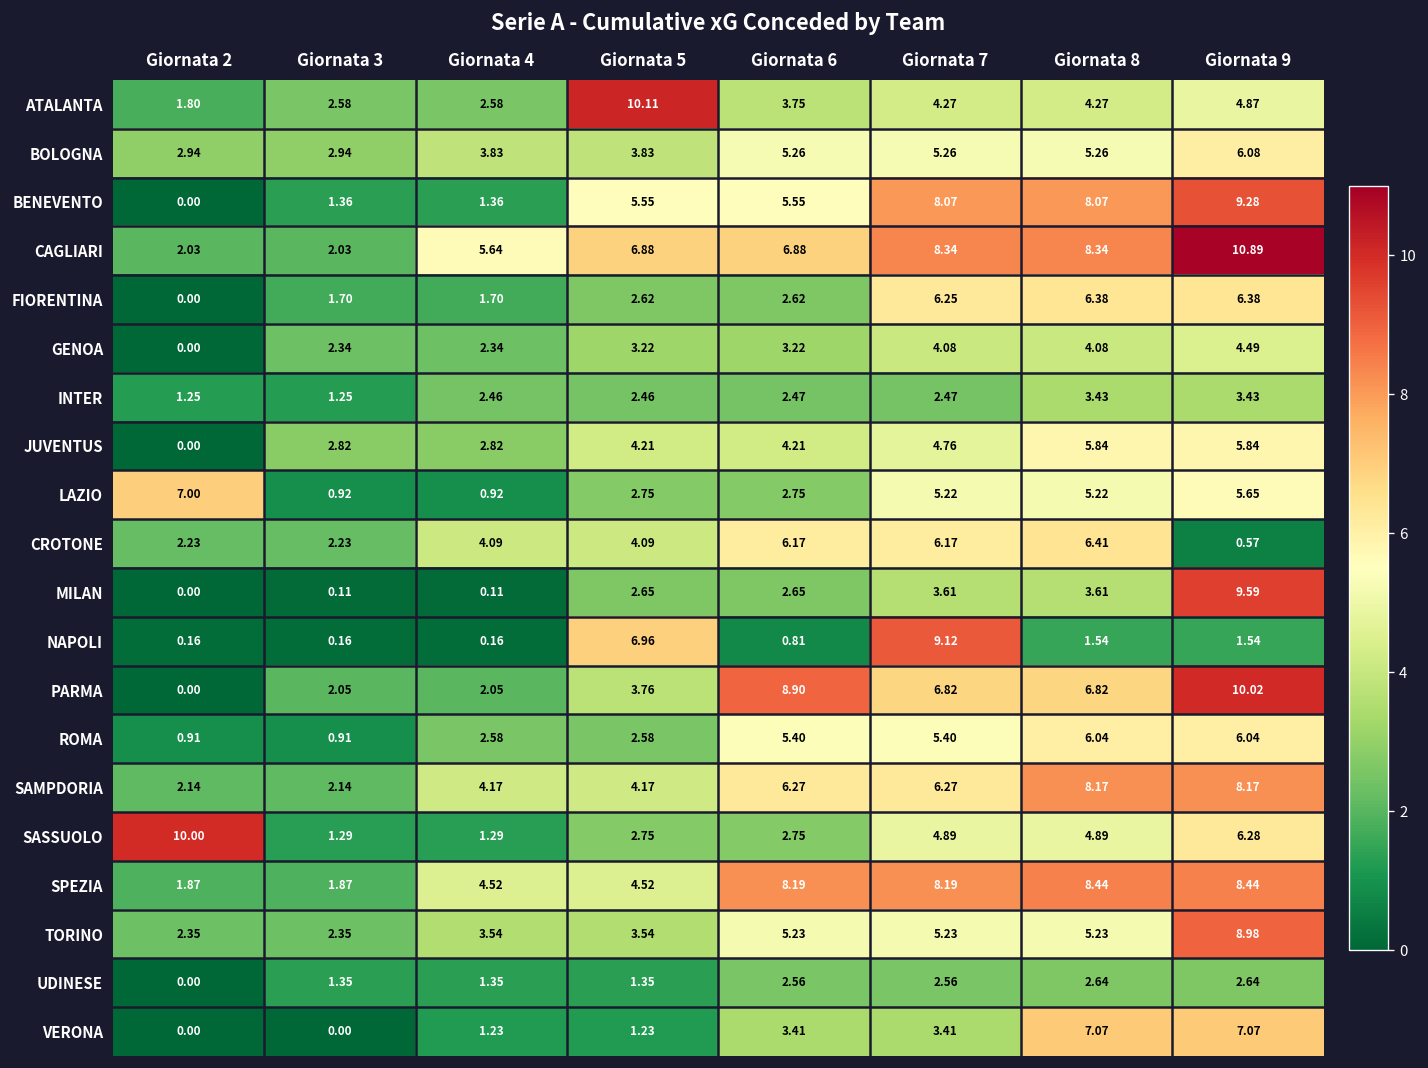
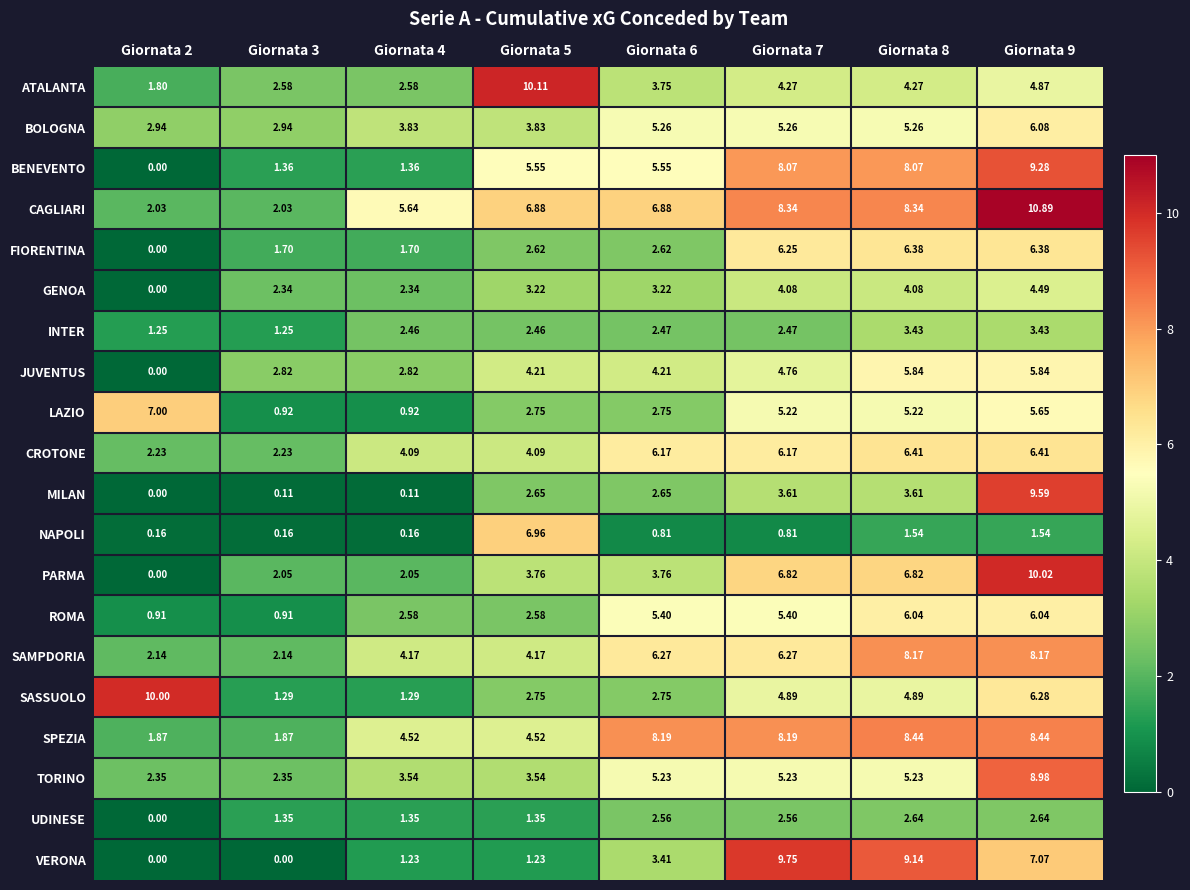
CROTONE, Giornata 9: 0.57 -> 6.41
NAPOLI, Giornata 7: 9.12 -> 0.81
PARMA, Giornata 6: 8.90 -> 3.76
VERONA, Giornata 7: 3.41 -> 9.75
VERONA, Giornata 8: 7.07 -> 9.14
